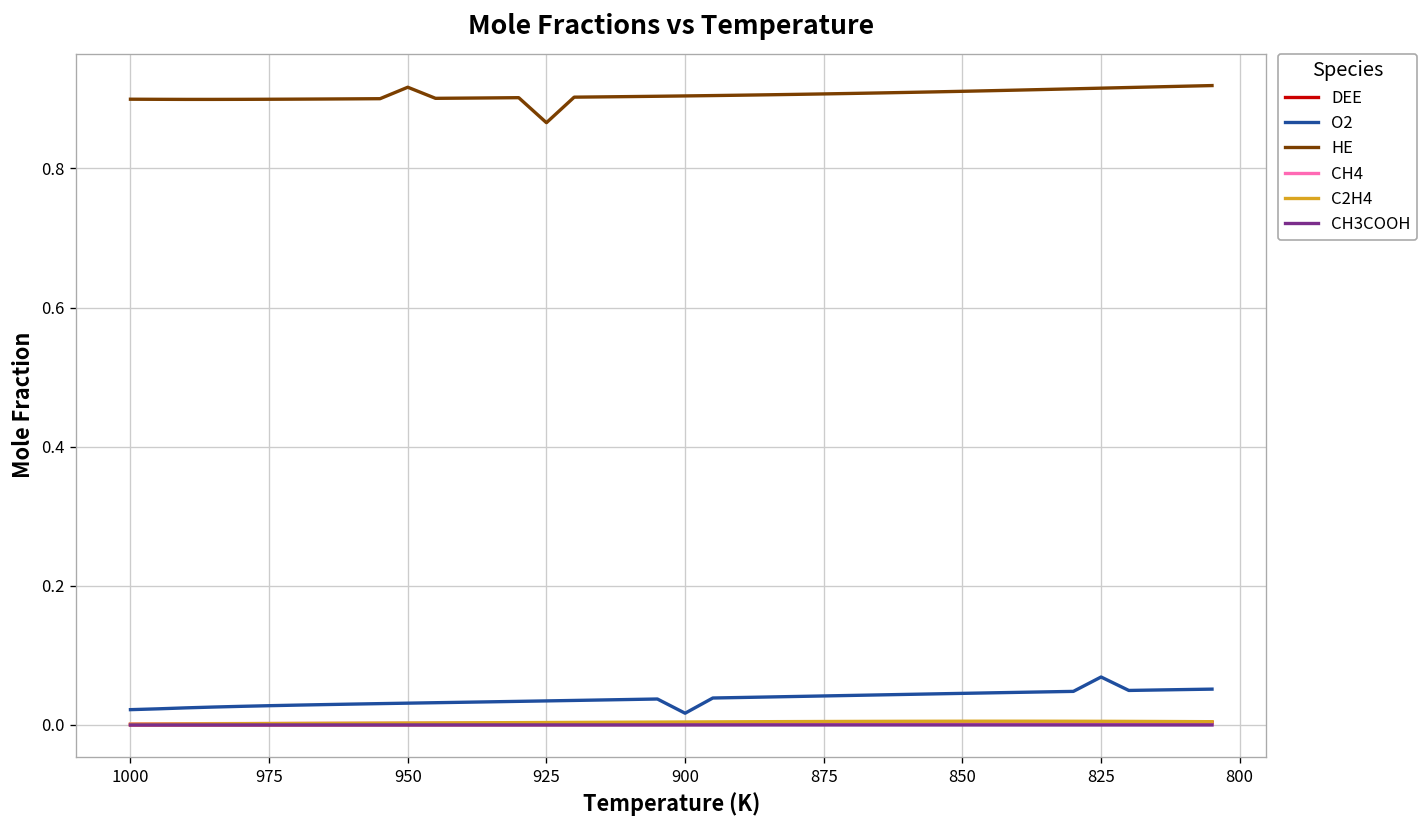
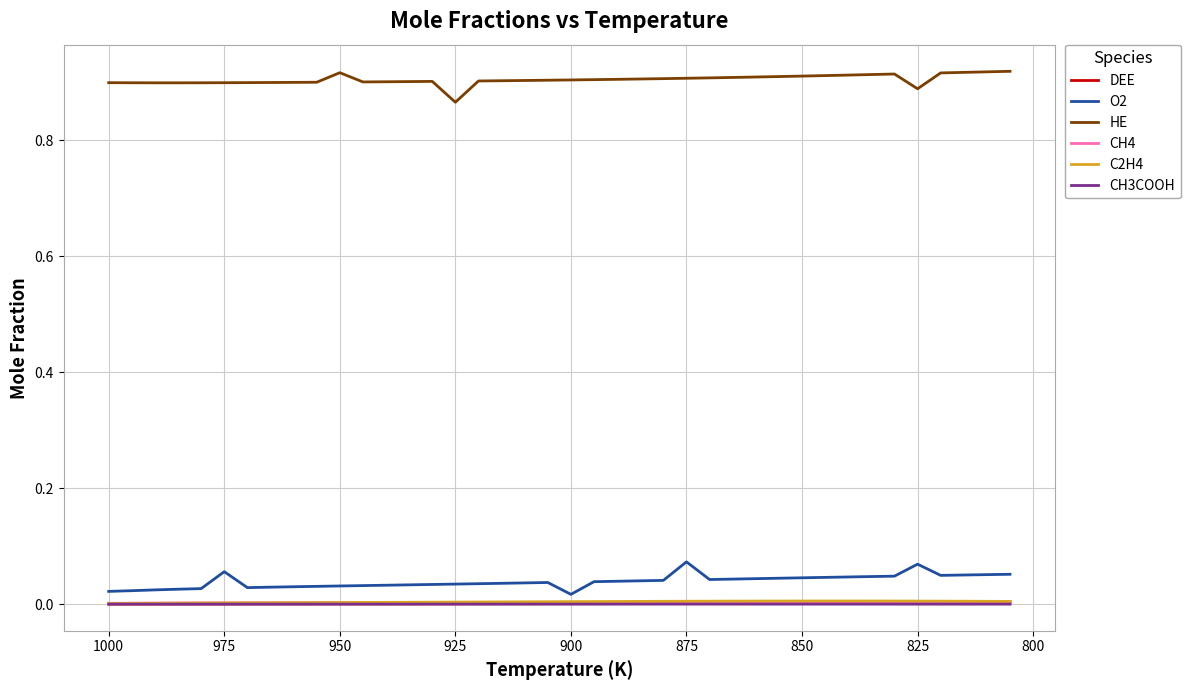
O2, 975: 0.03 -> 0.06
O2, 875: 0.04 -> 0.07
HE, 825: 0.92 -> 0.89
